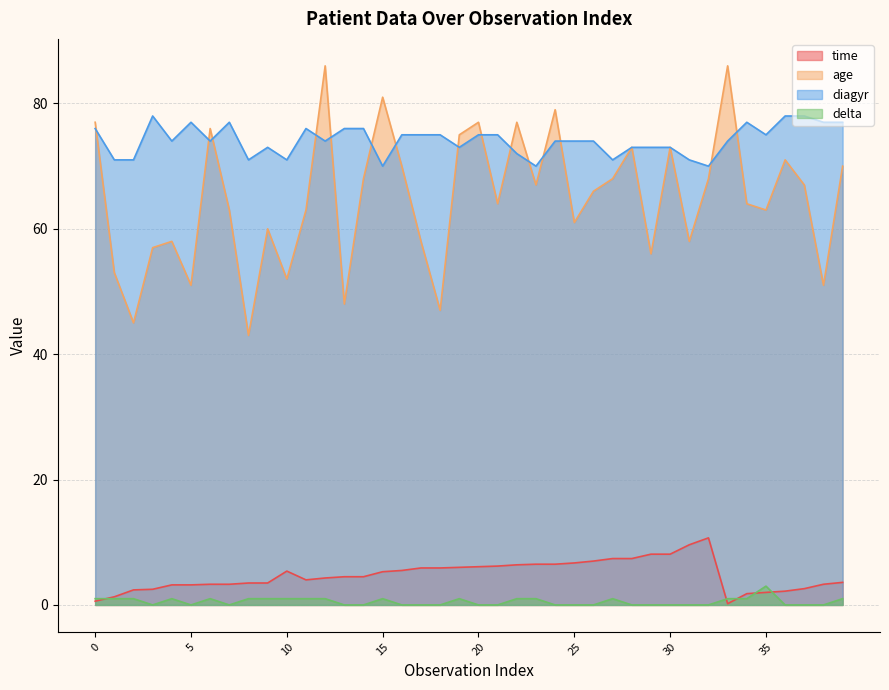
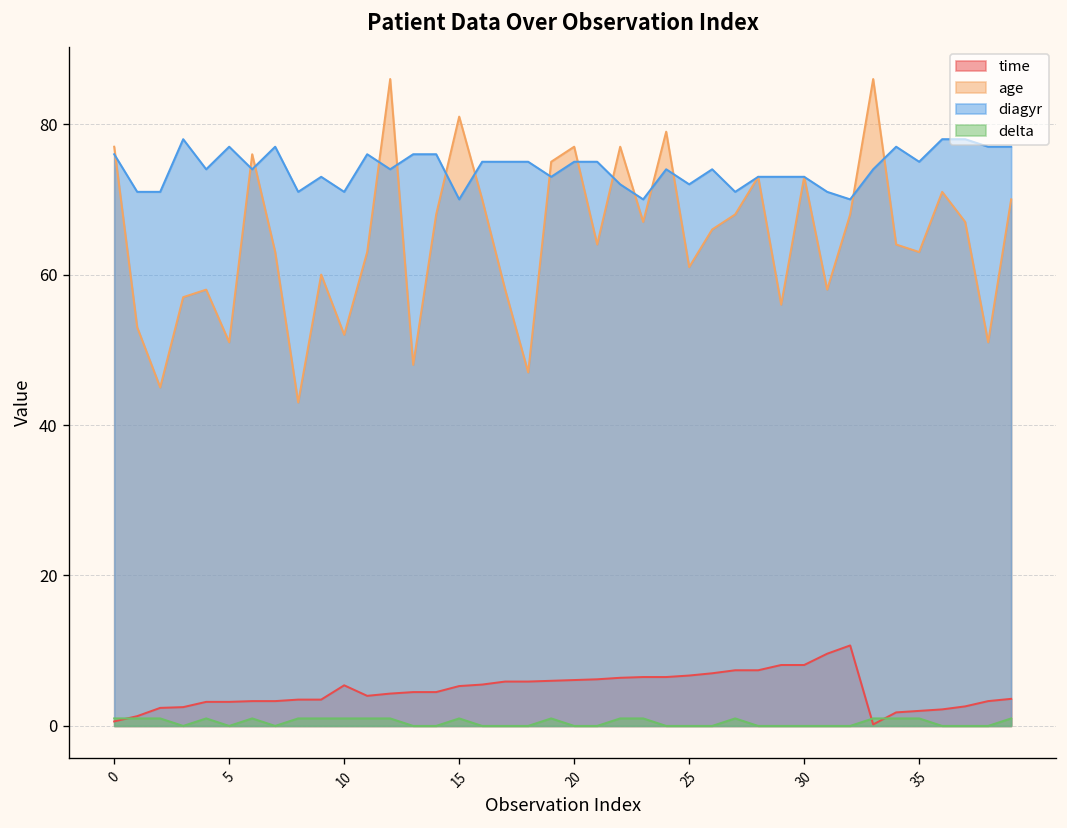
diagyr, 25: 74 -> 72
delta, 35: 3 -> 1
